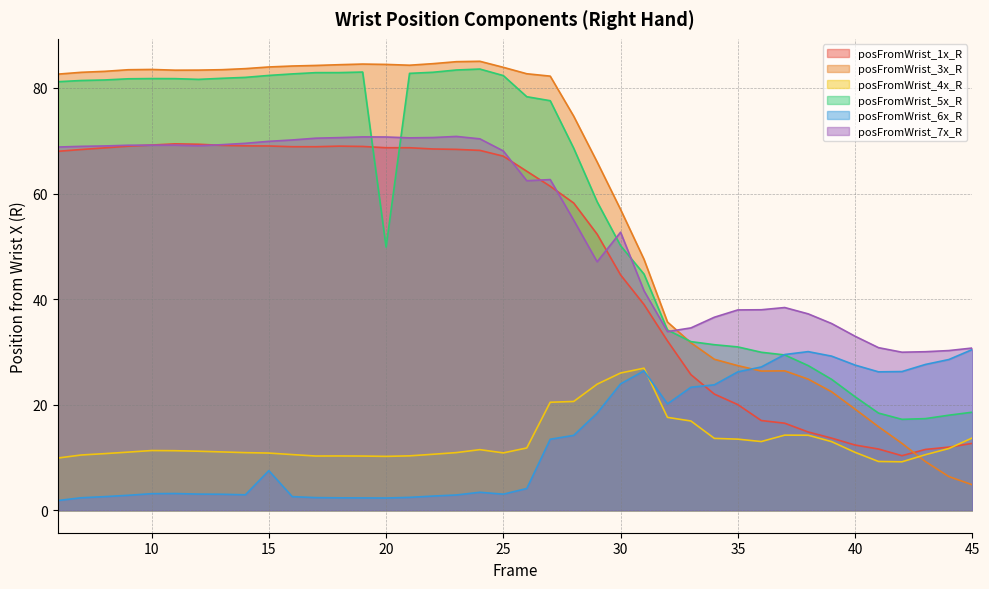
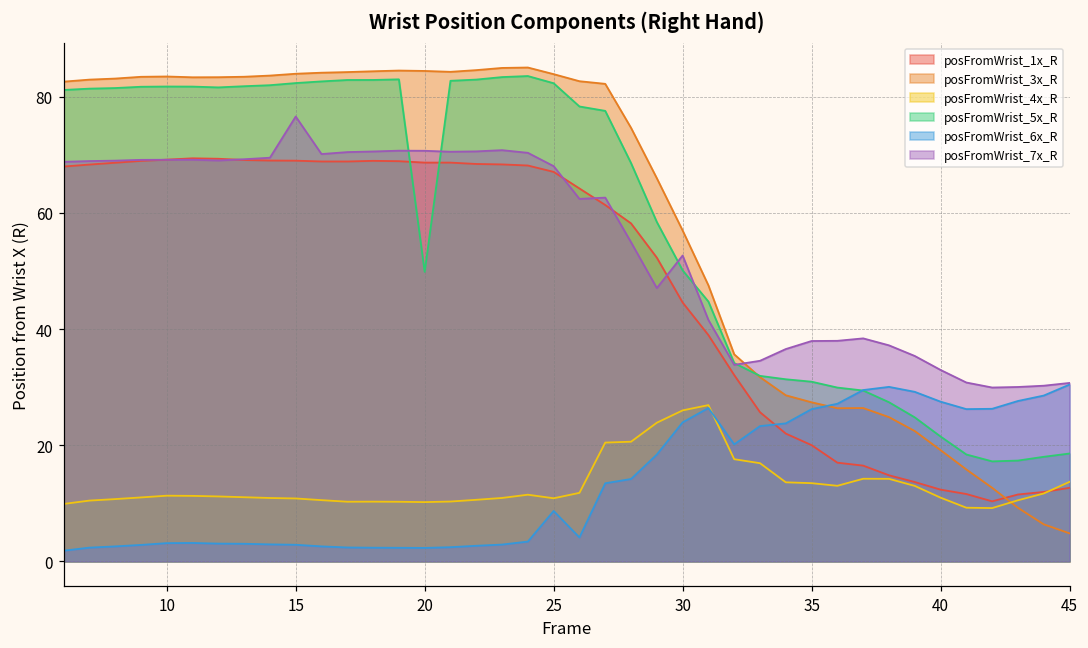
posFromWrist_6x_R, 15: 8 -> 3
posFromWrist_7x_R, 15: 70 -> 77
posFromWrist_6x_R, 25: 3 -> 9
